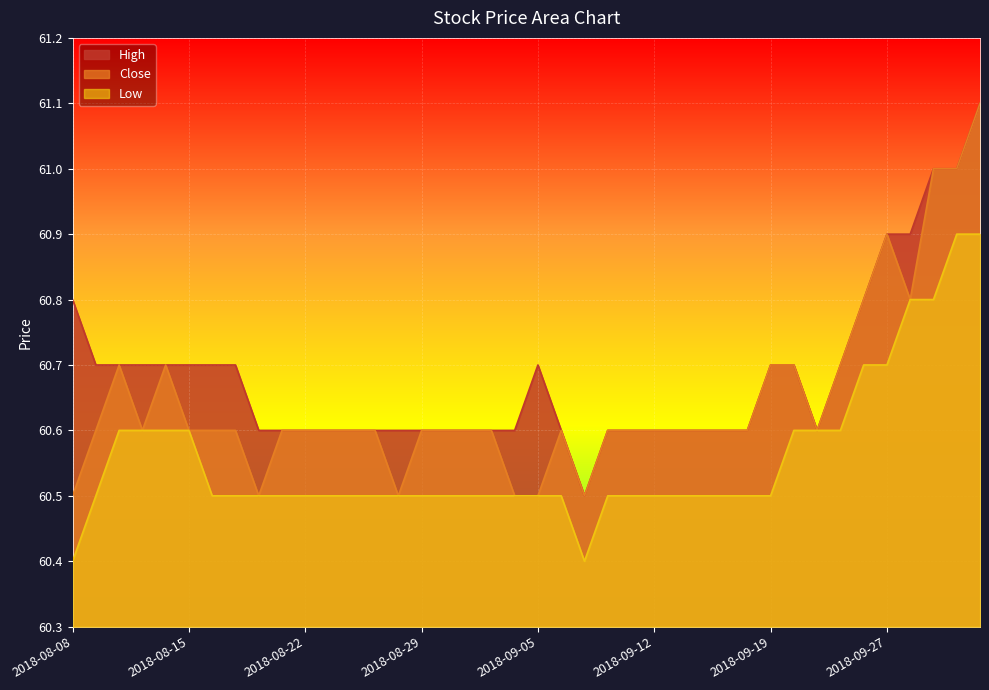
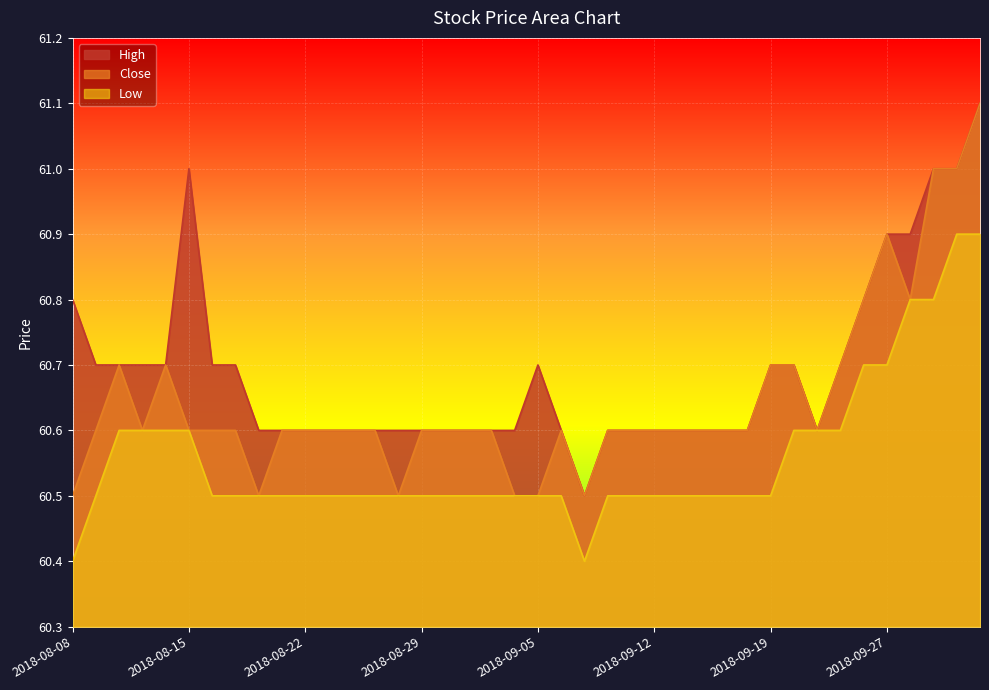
High, 2018-08-15: 60.7 -> 61.0
